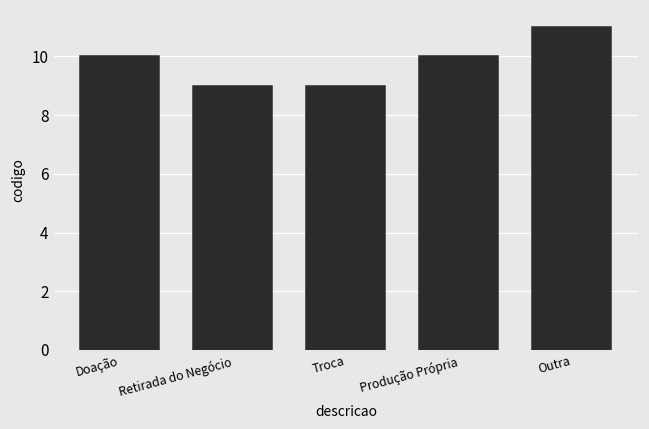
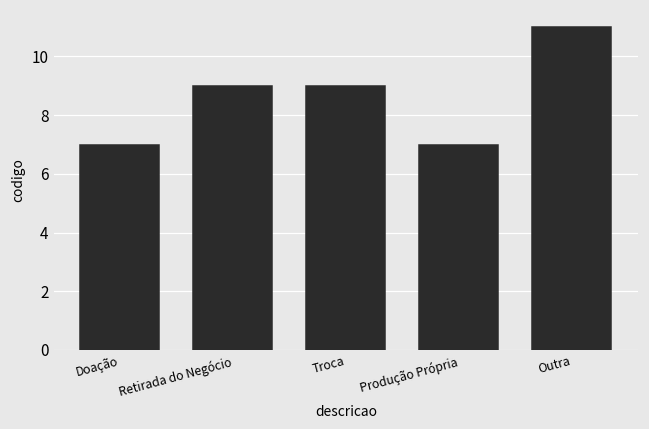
Doação: 10 -> 7
Produção Própria: 10 -> 7
